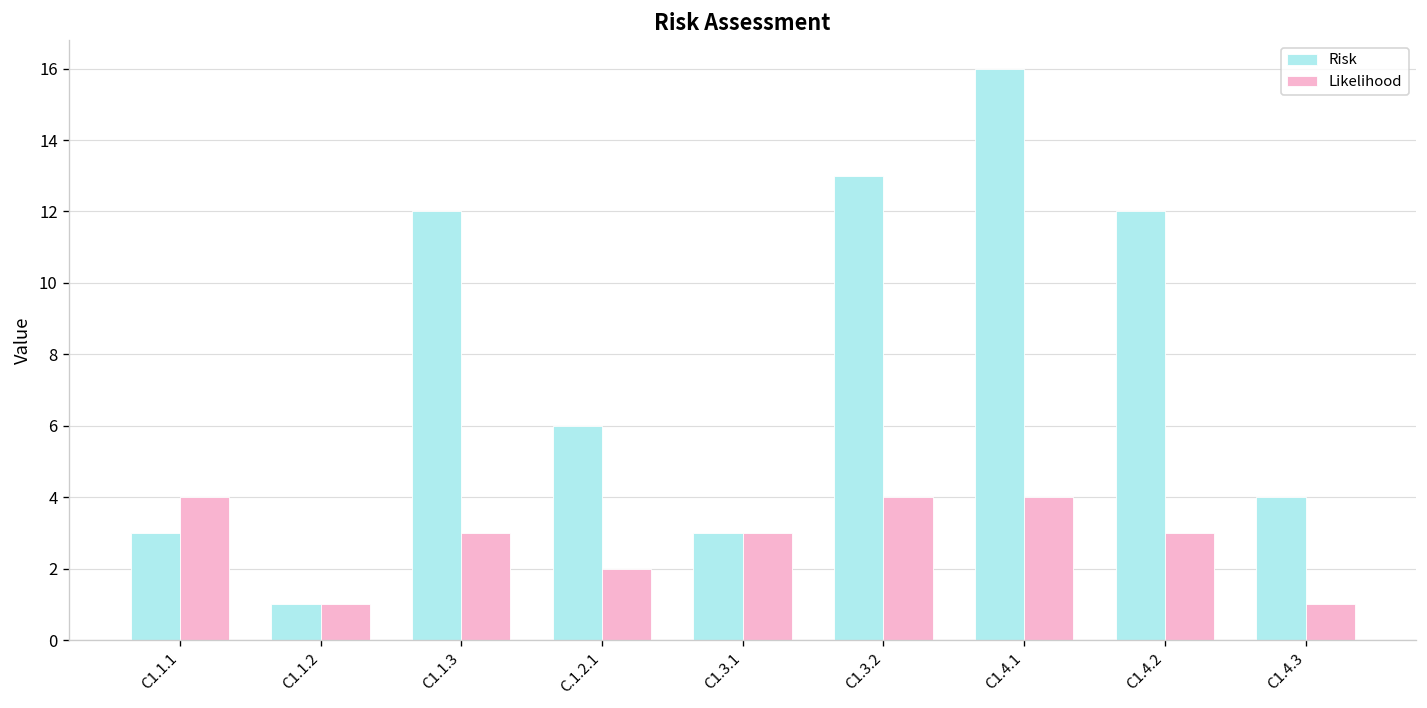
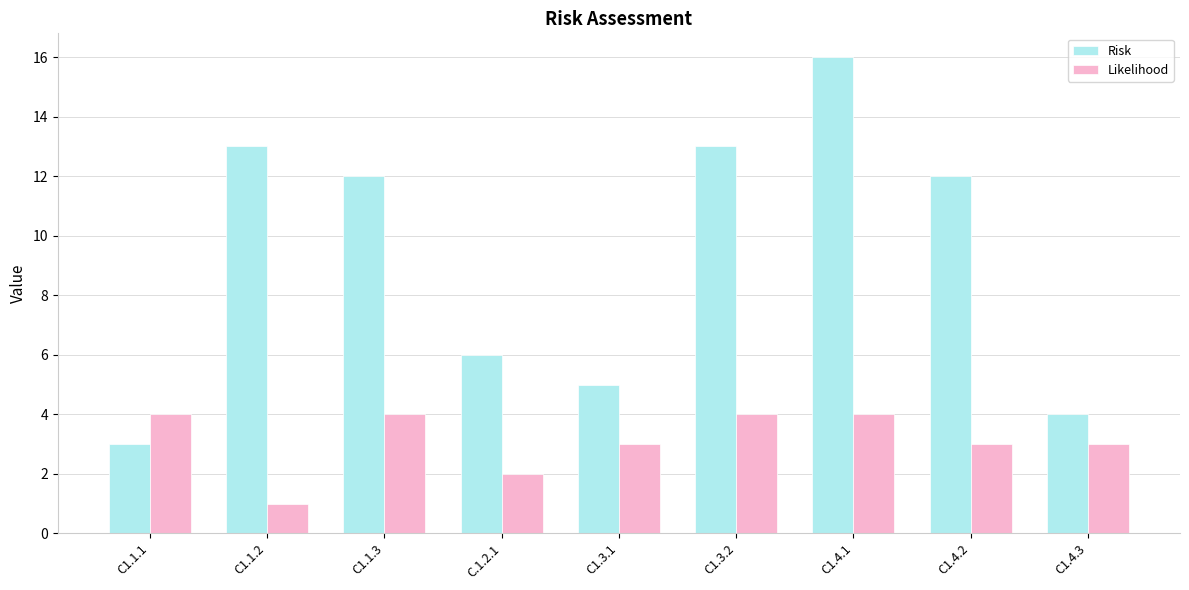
Risk, C1.1.2: 1 -> 13
Likelihood, C1.1.3: 3 -> 4
Risk, C1.3.1: 3 -> 5
Likelihood, C1.4.3: 1 -> 3
